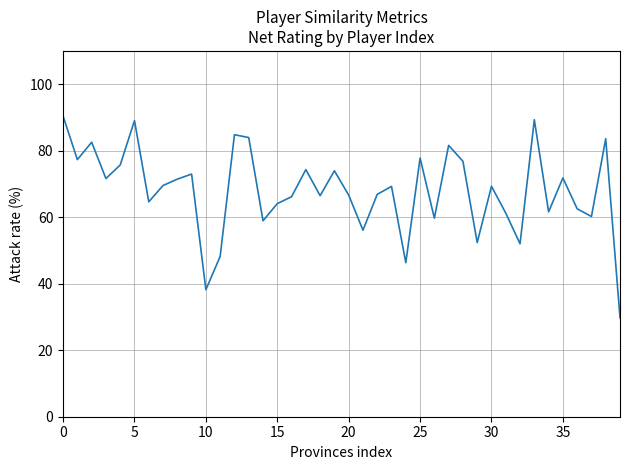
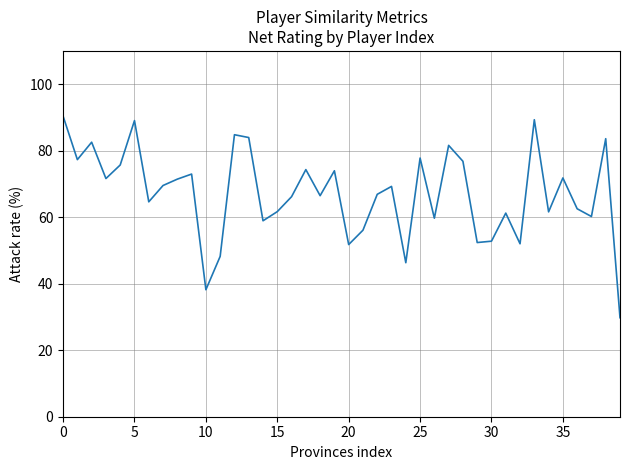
15: 64 -> 62
20: 67 -> 52
30: 69 -> 53
